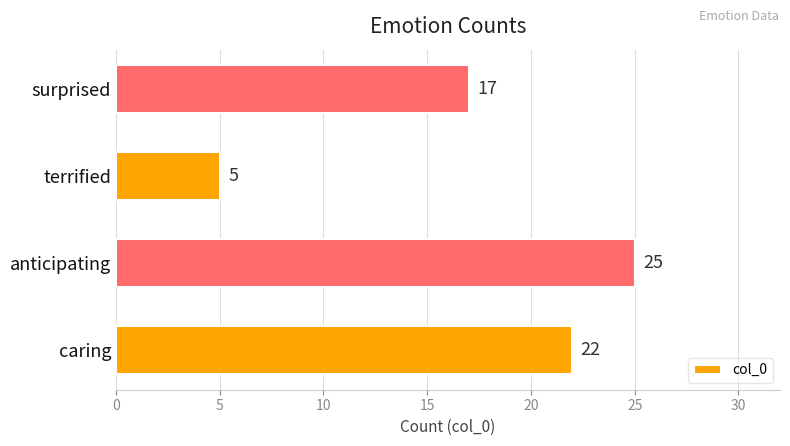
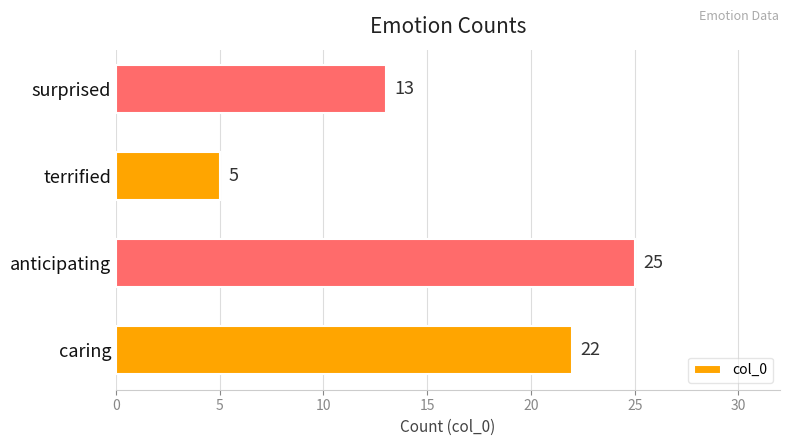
surprised: 17 -> 13
